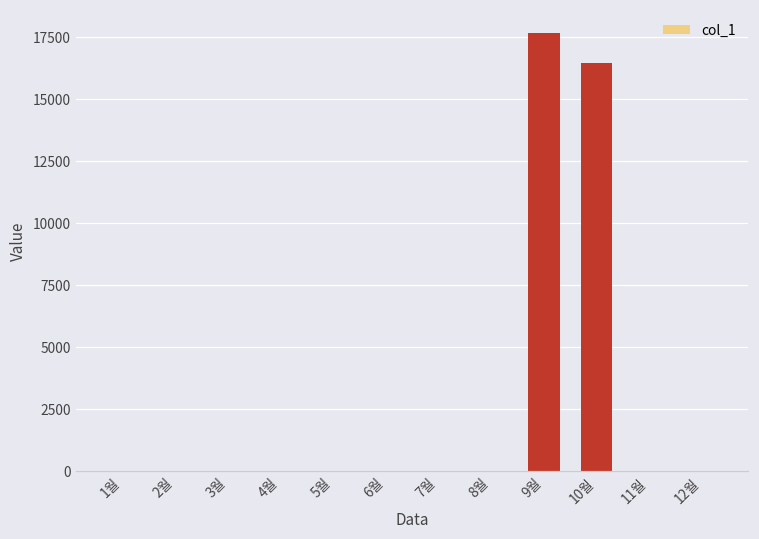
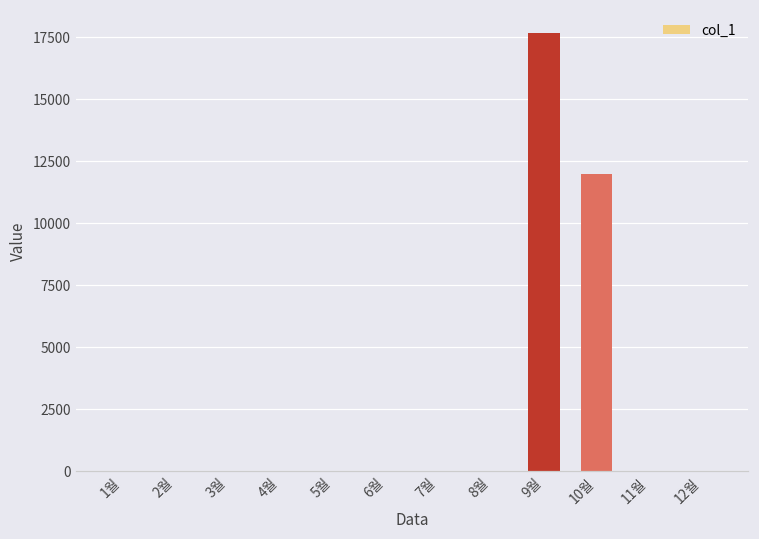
10월: 16500 -> 12000
